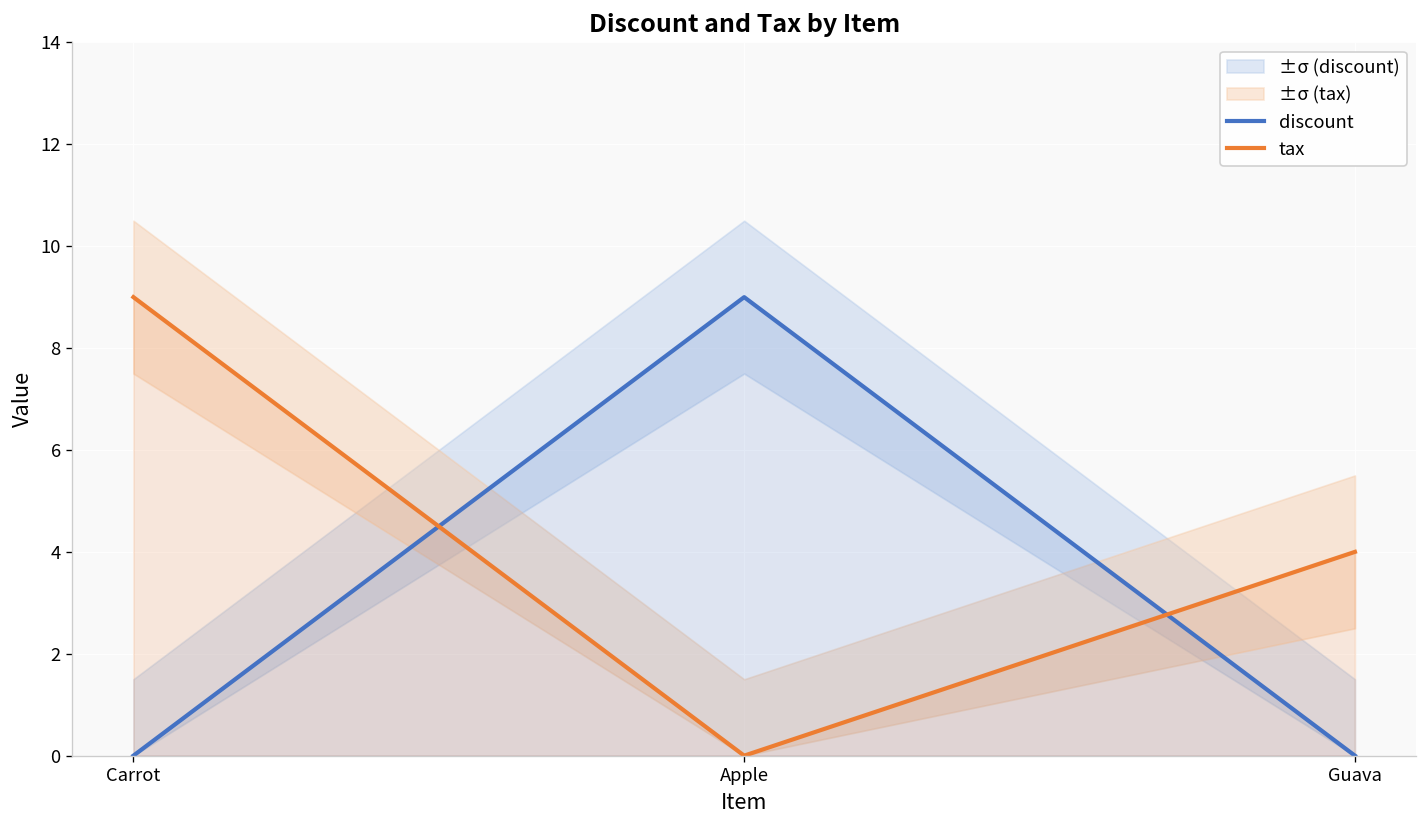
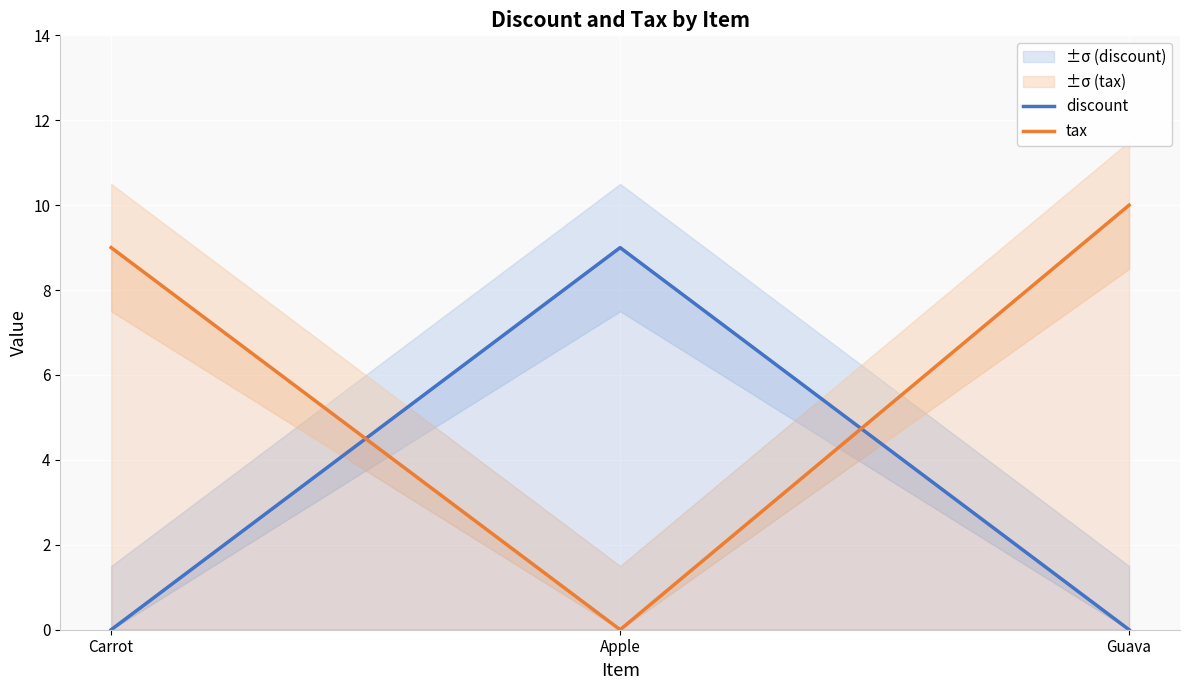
tax, Guava: 4 -> 10
